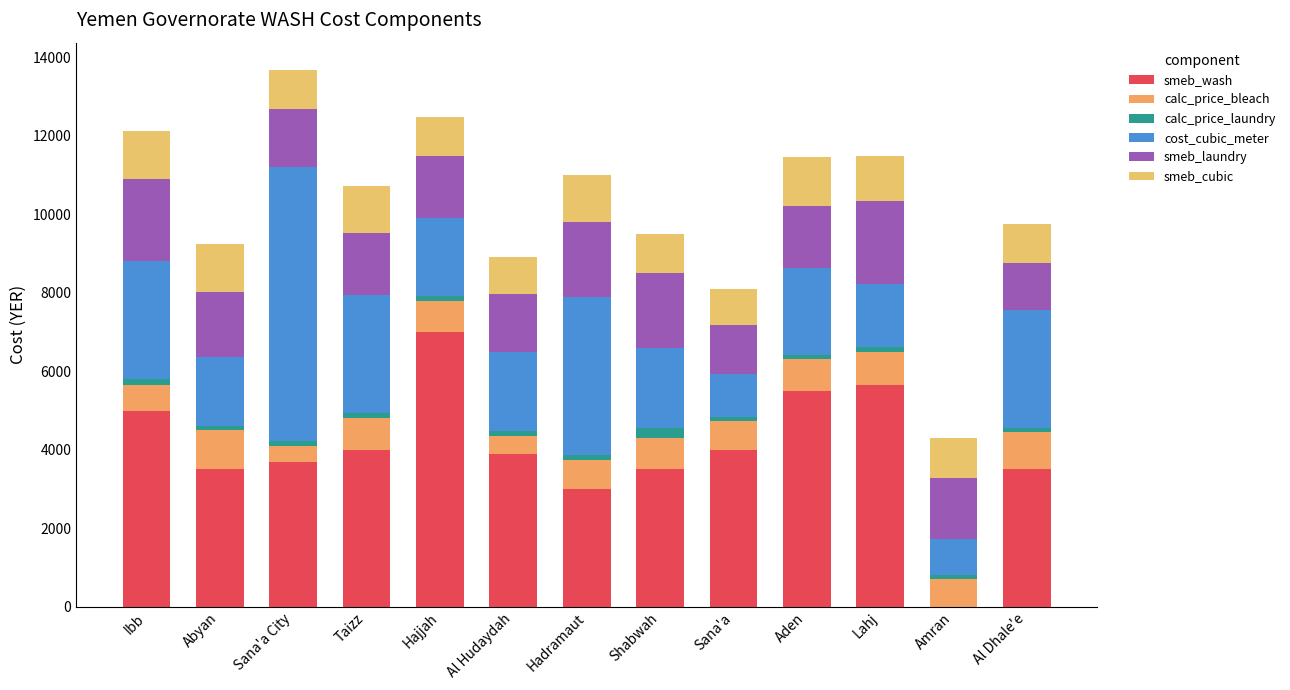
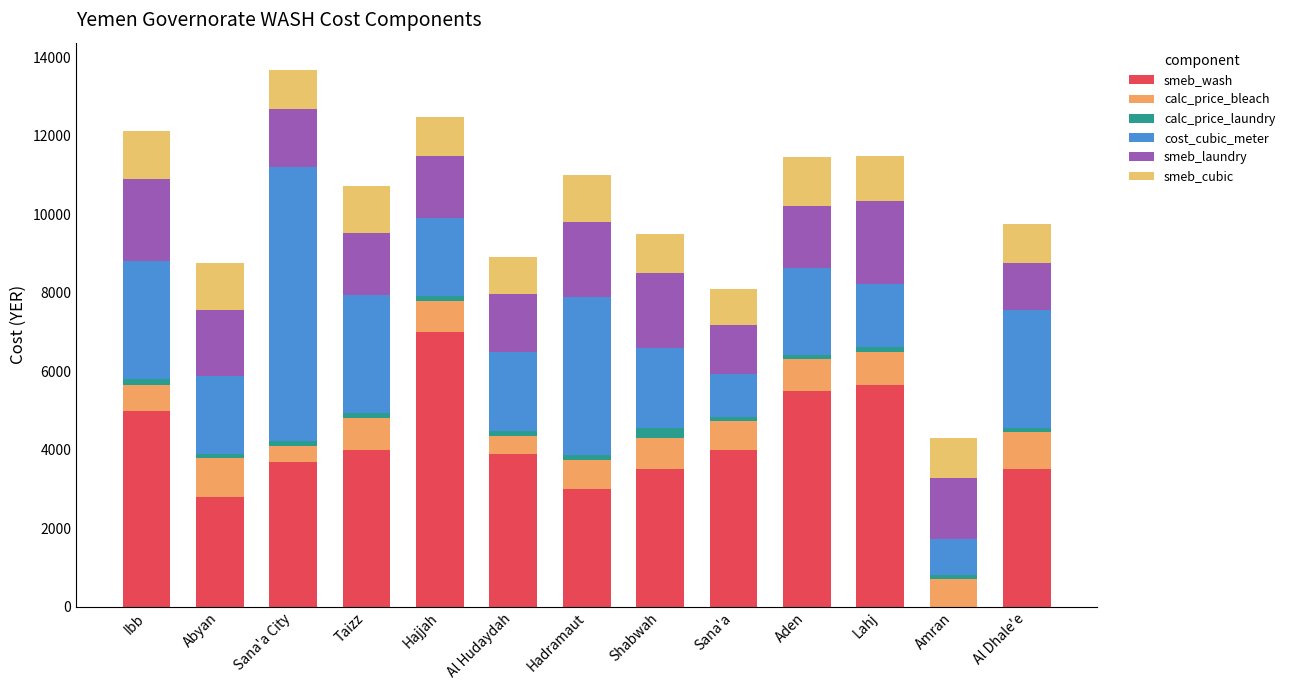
smeb_wash, Abyan: 3500 -> 2800
cost_cubic_meter, Abyan: 1800 -> 2000
